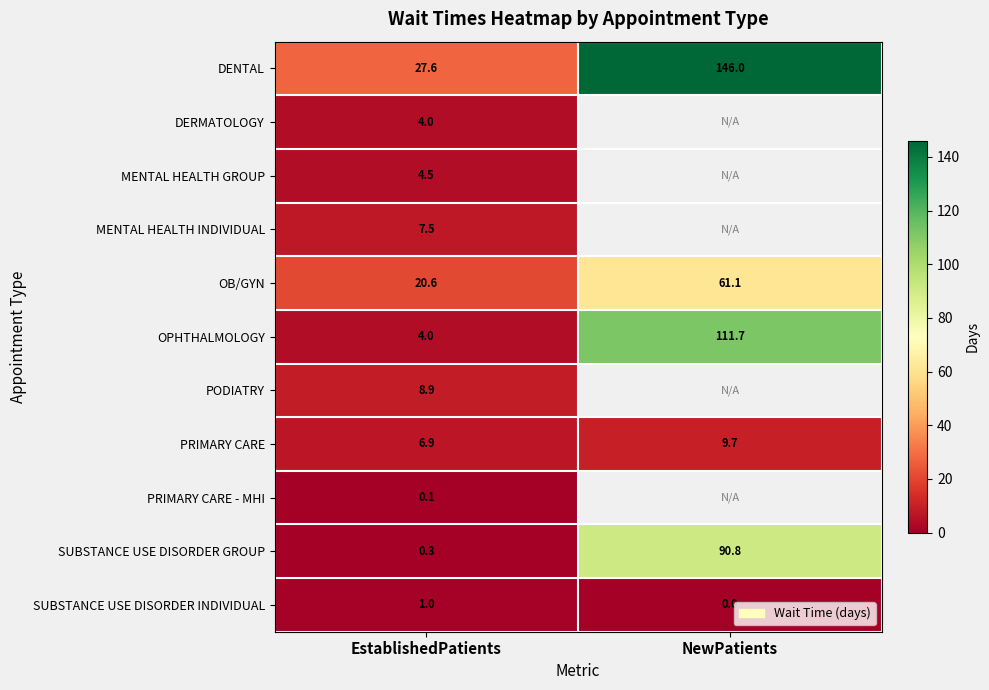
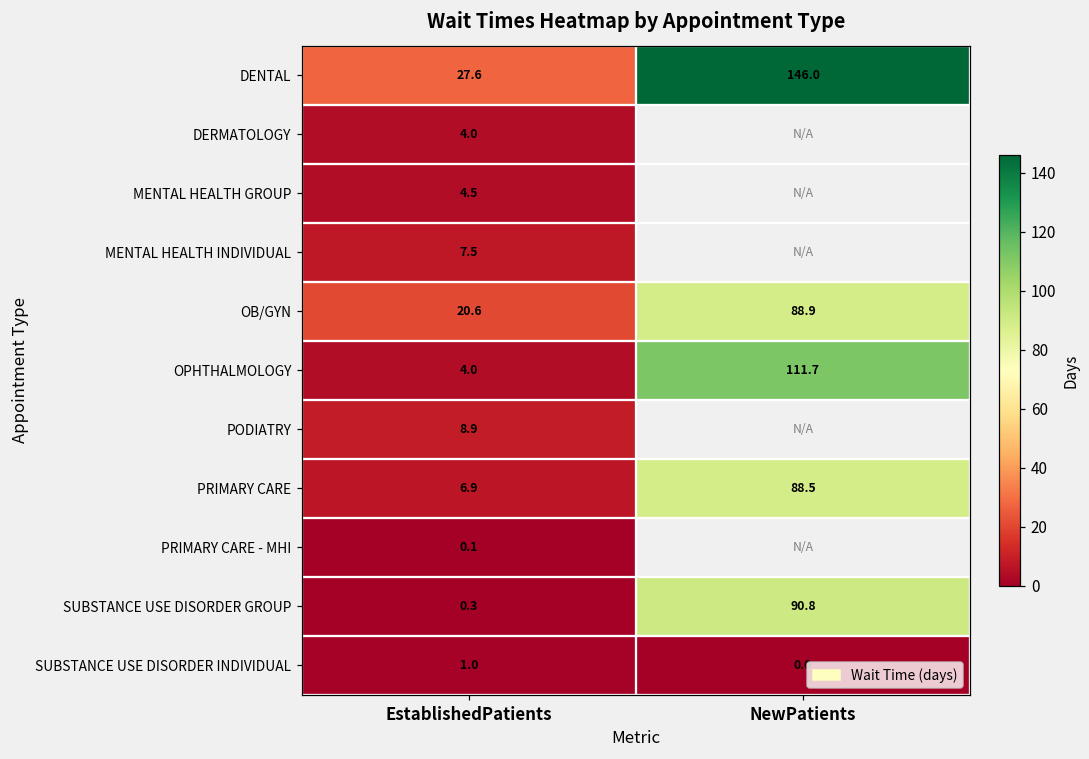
OB/GYN, NewPatients: 61.1 -> 88.9
PRIMARY CARE, NewPatients: 9.7 -> 88.5
